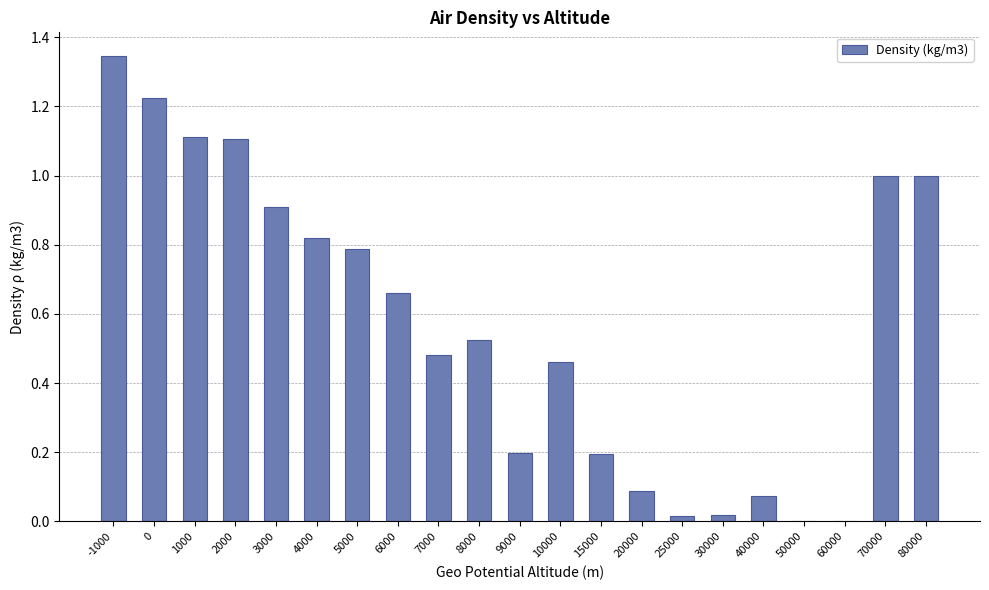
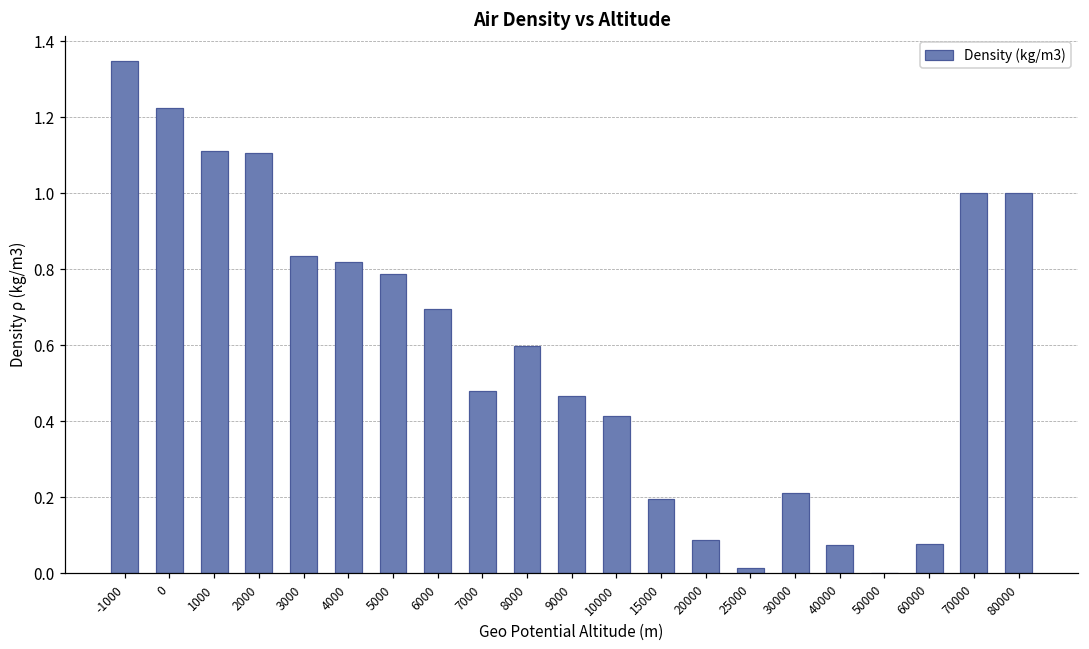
3000: 0.91 -> 0.84
6000: 0.66 -> 0.70
8000: 0.53 -> 0.60
9000: 0.20 -> 0.47
10000: 0.46 -> 0.41
30000: 0.02 -> 0.21
60000: 0.00 -> 0.08
